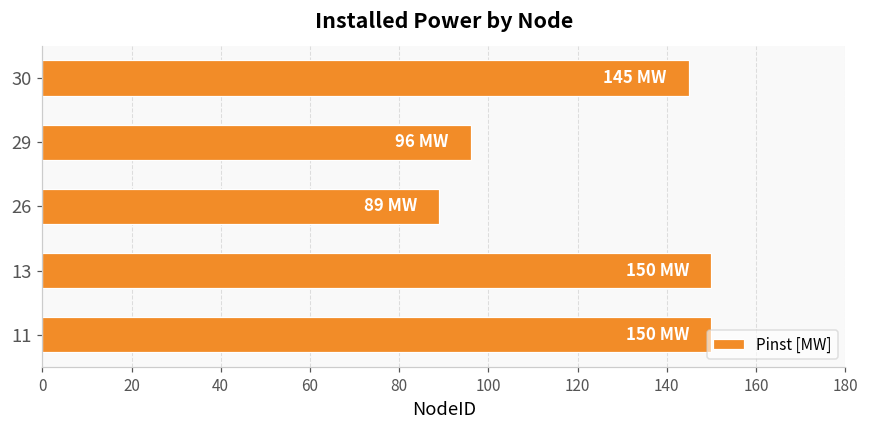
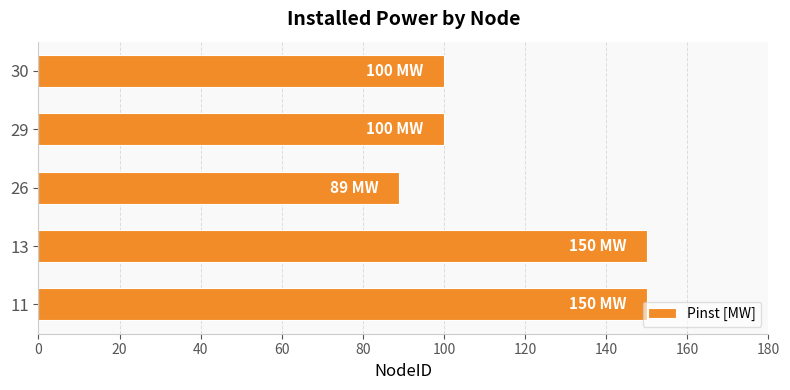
30: 145 -> 100
29: 96 -> 100
